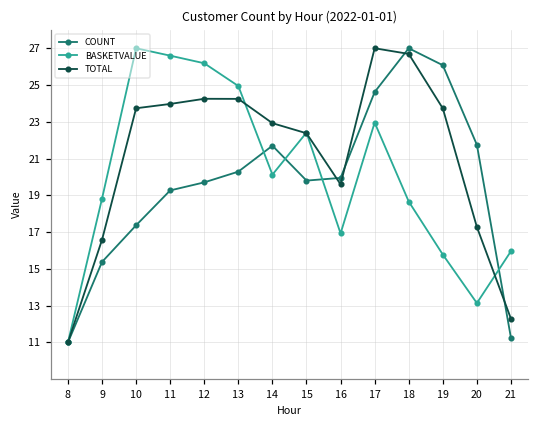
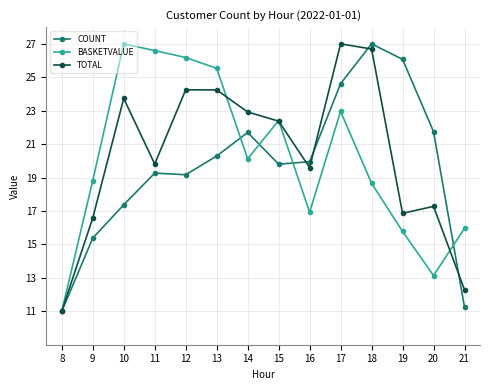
TOTAL, 11: 24.0 -> 19.8
COUNT, 12: 19.7 -> 19.2
BASKETVALUE, 13: 24.9 -> 25.5
TOTAL, 19: 23.7 -> 16.9
